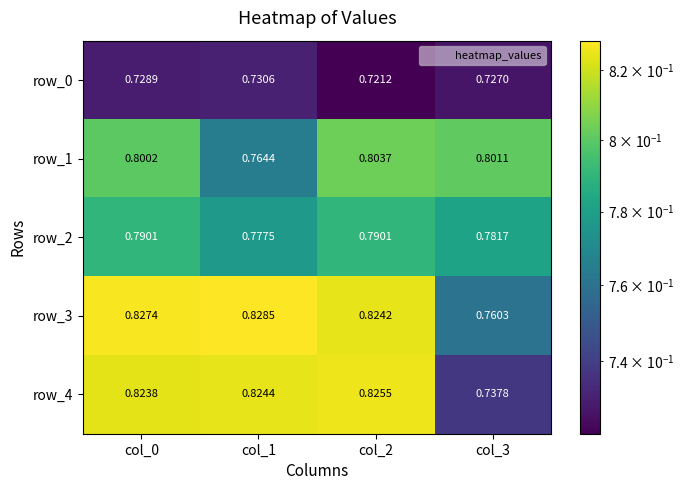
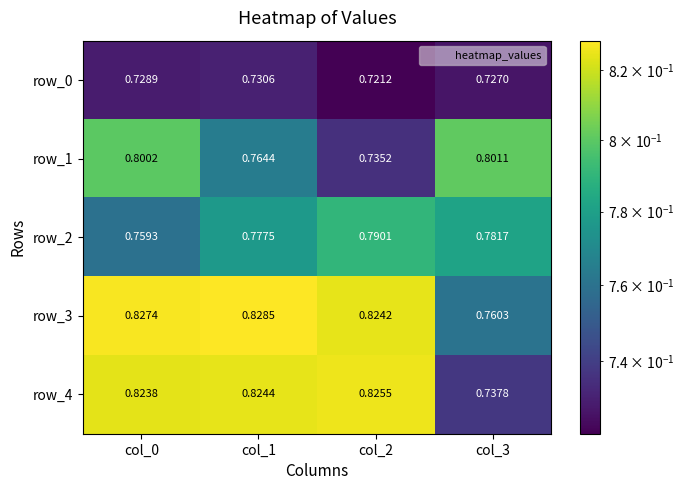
row_1, col_2: 0.8037 -> 0.7352
row_2, col_0: 0.7901 -> 0.7593
